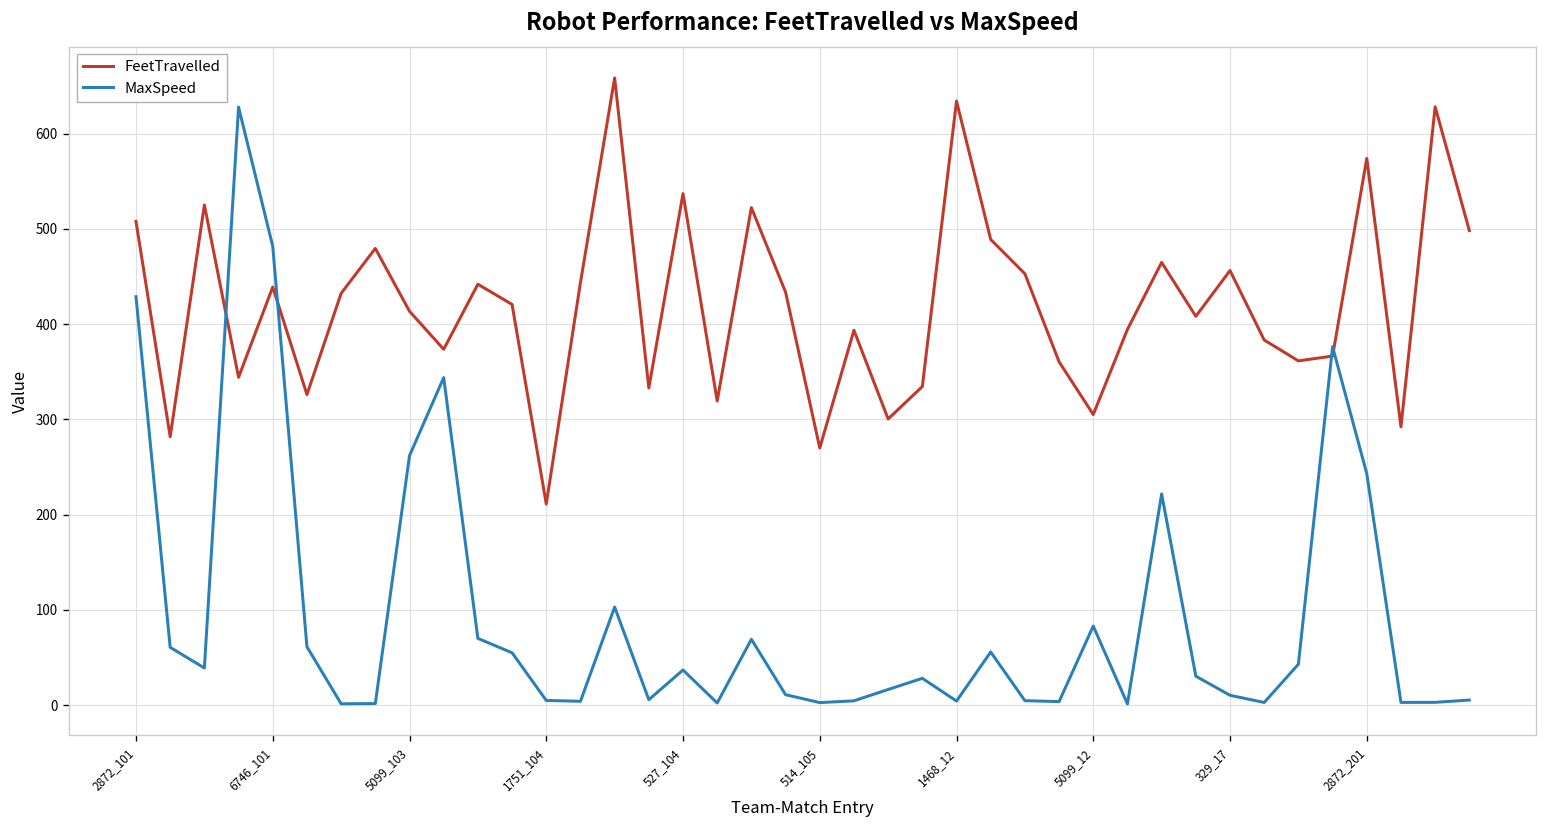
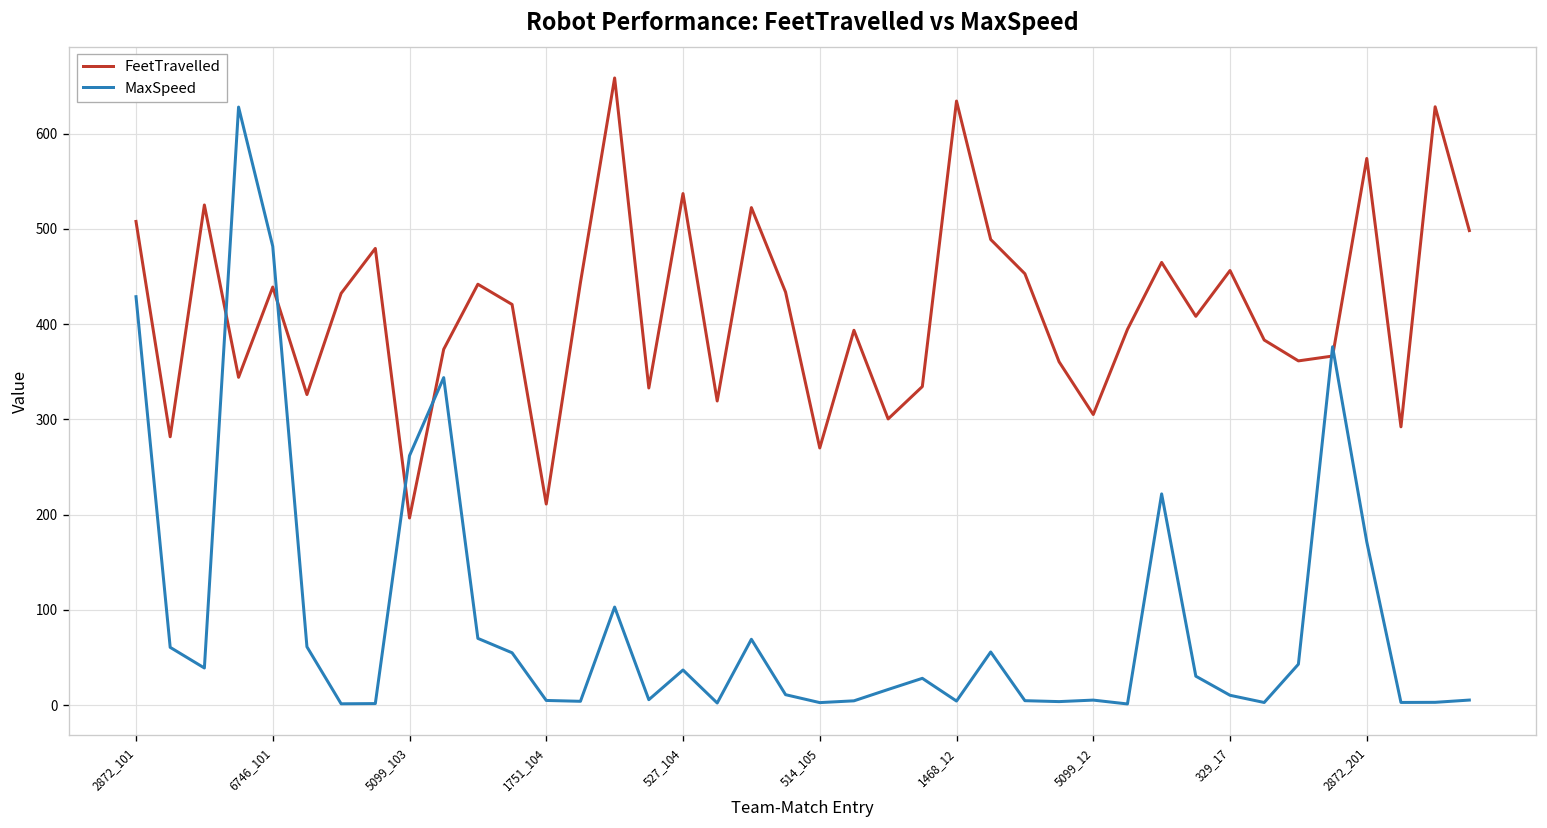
FeetTravelled, 5099_103: 410 -> 200
MaxSpeed, 5099_12: 80 -> 10
MaxSpeed, 2872_201: 240 -> 170
